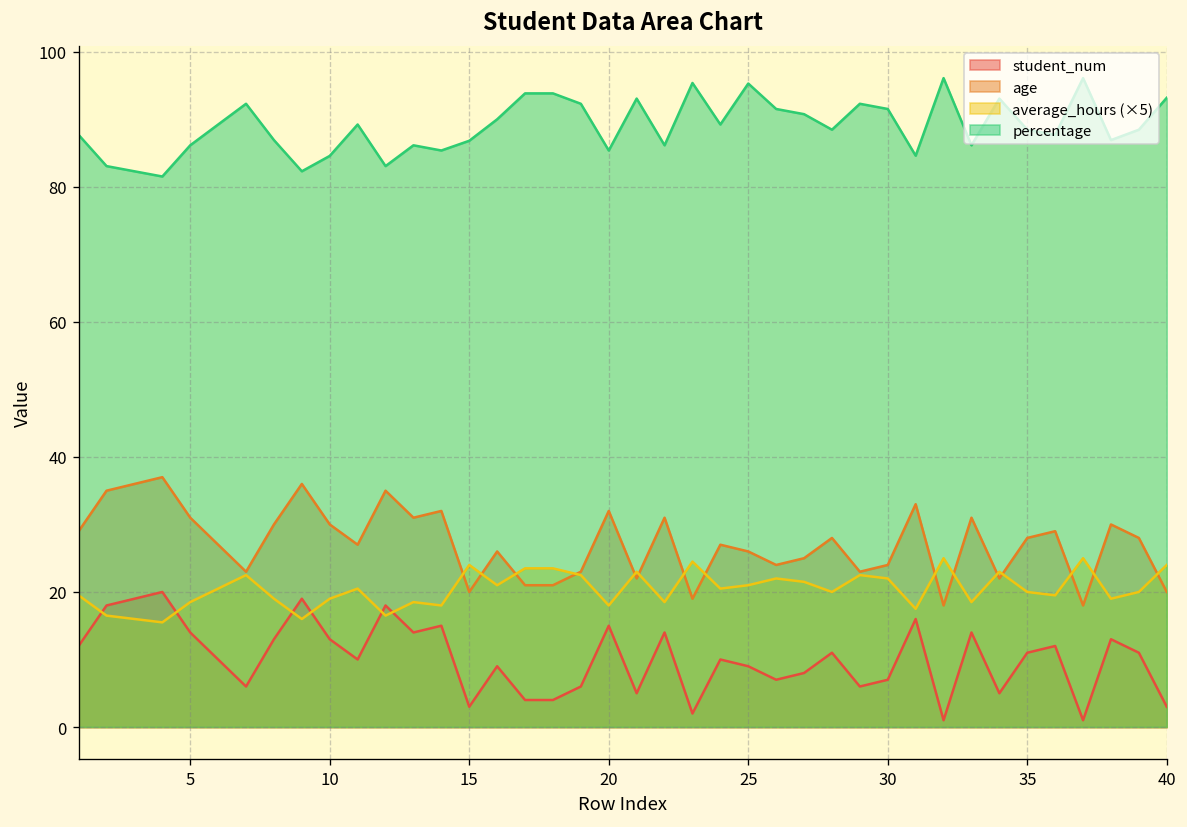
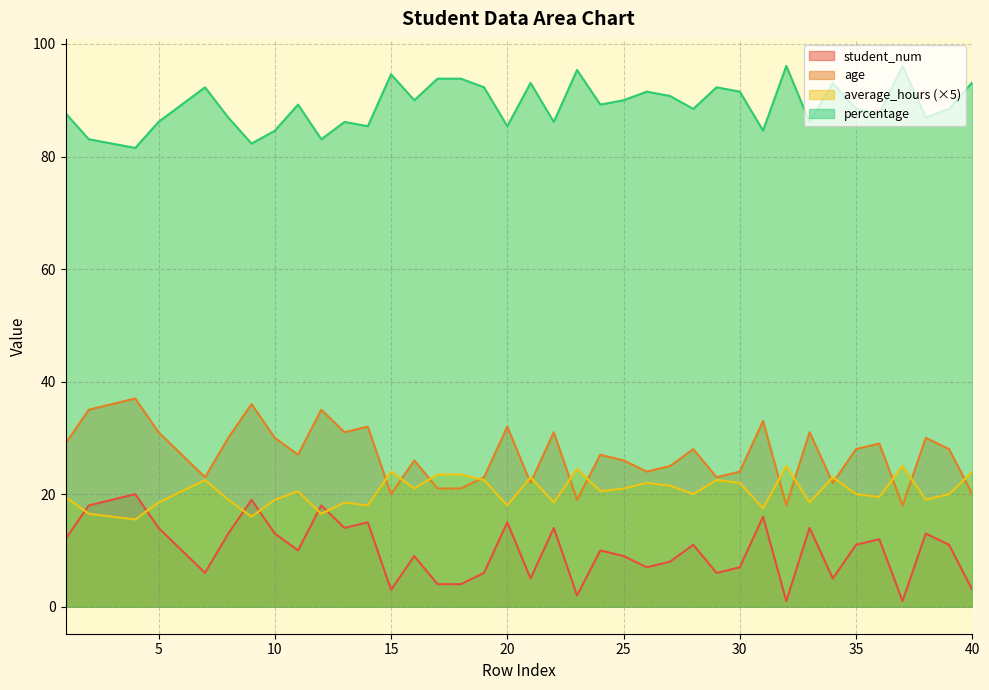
percentage, 15: 87 -> 95
percentage, 25: 95 -> 90
